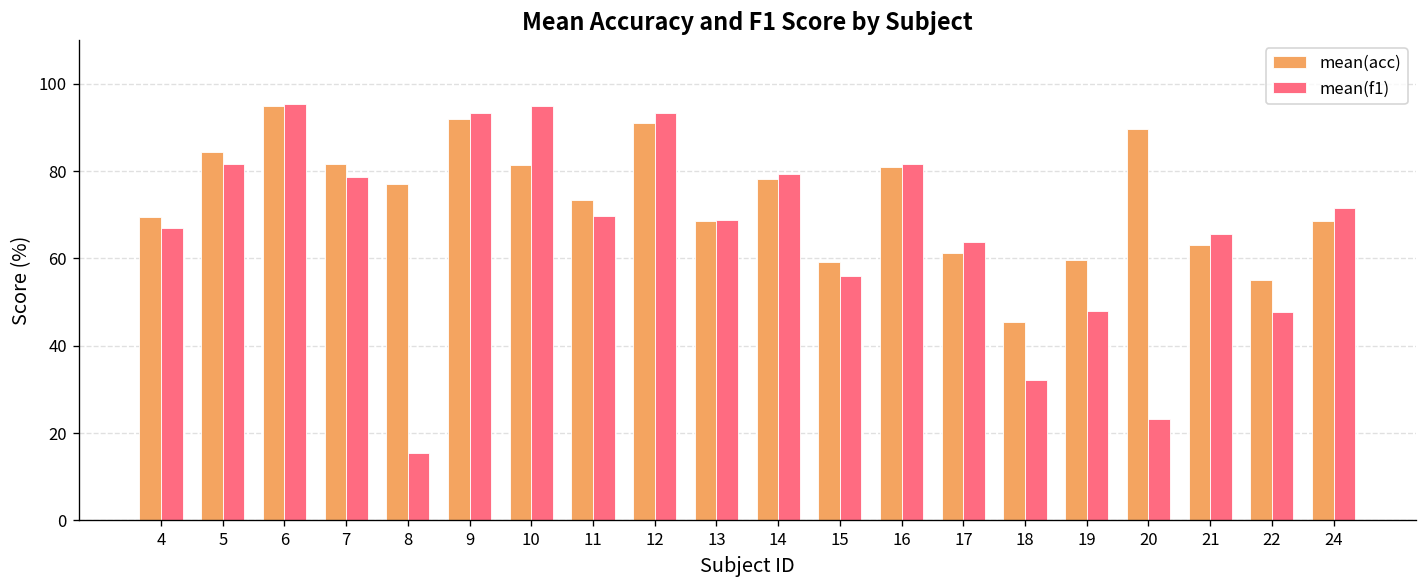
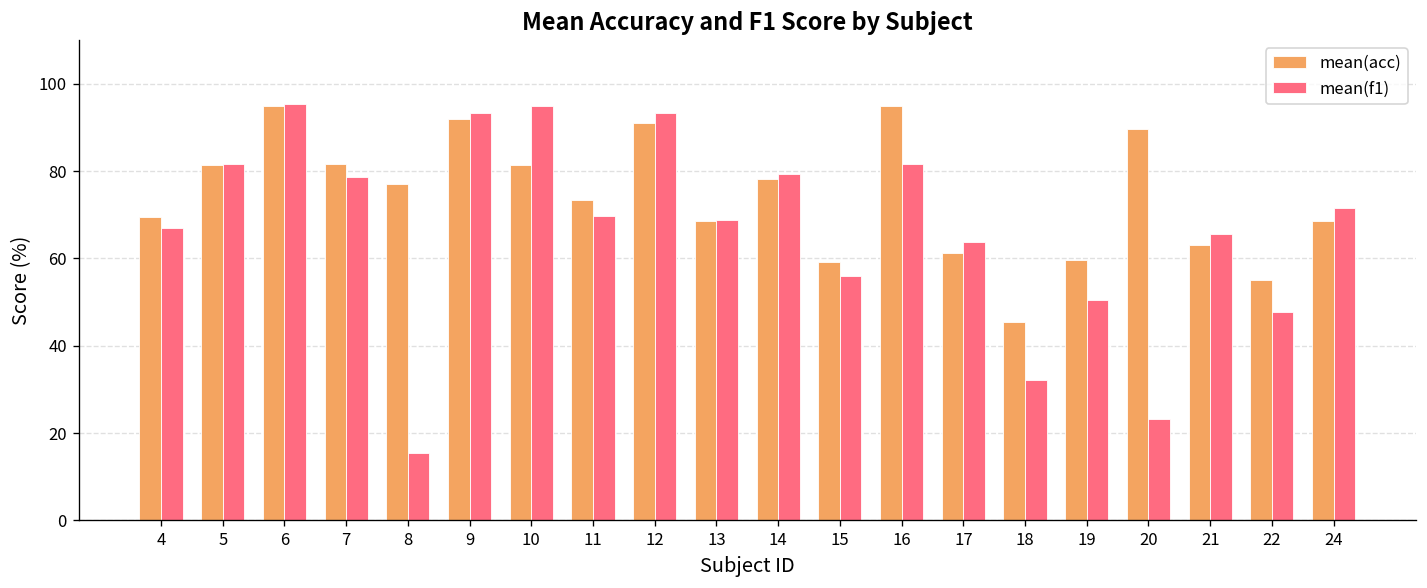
mean(acc), 5: 84 -> 81
mean(acc), 16: 81 -> 95
mean(f1), 19: 48 -> 50
